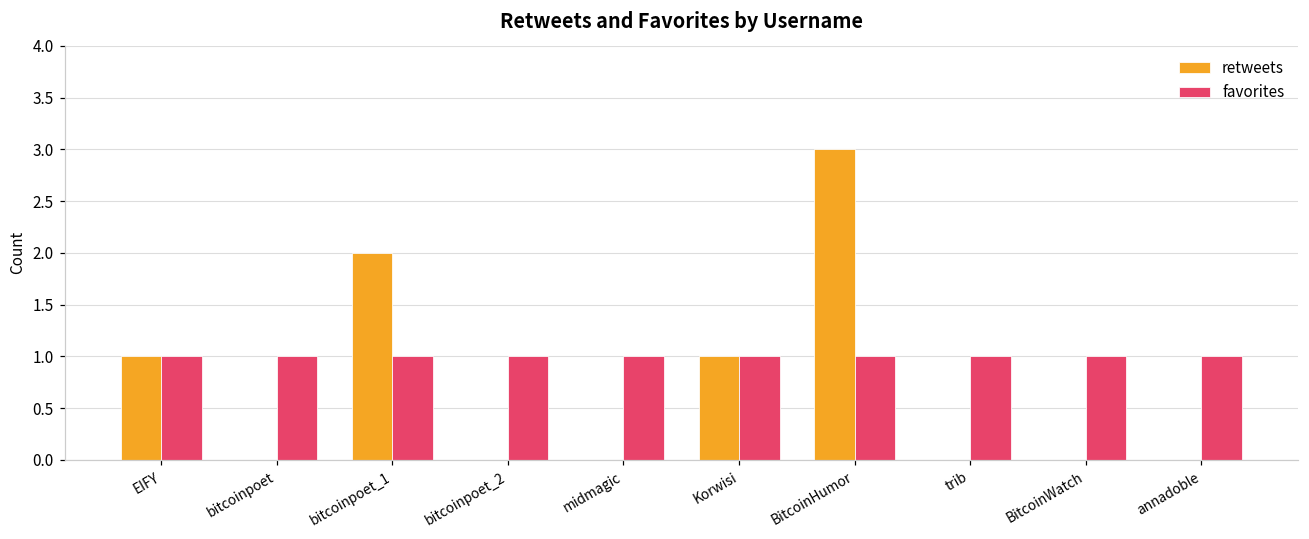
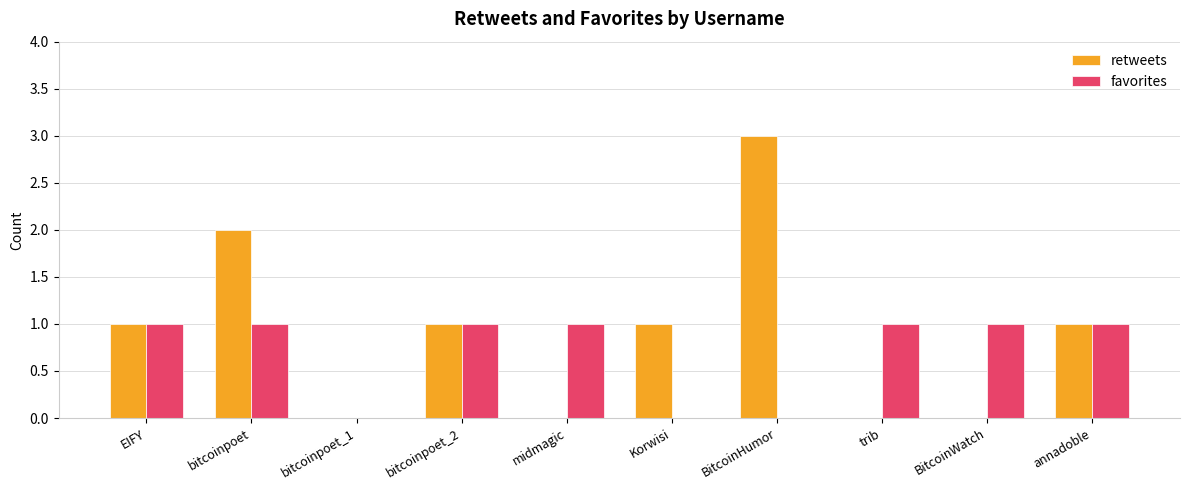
retweets, bitcoinpoet: 0 -> 2
retweets, bitcoinpoet_1: 2 -> 0
favorites, bitcoinpoet_1: 1 -> 0
retweets, bitcoinpoet_2: 0 -> 1
favorites, Korwisi: 1 -> 0
favorites, BitcoinHumor: 1 -> 0
retweets, annadoble: 0 -> 1
